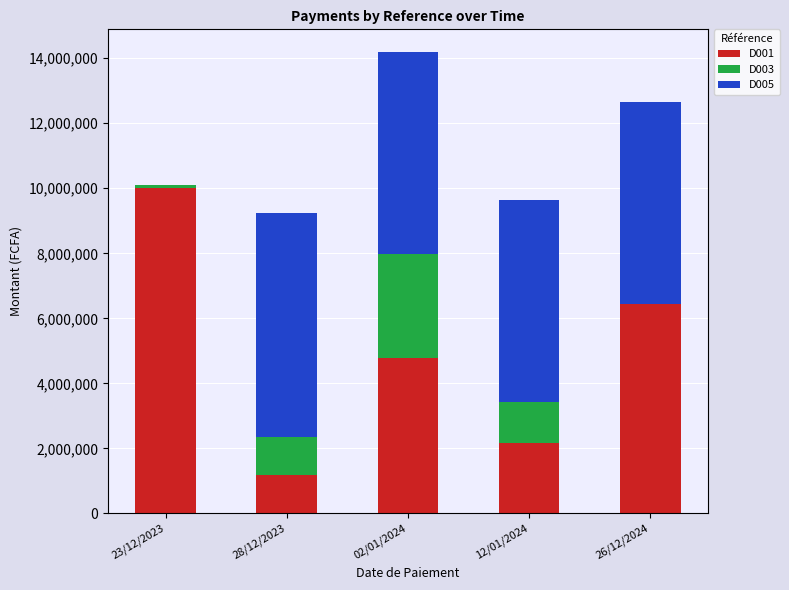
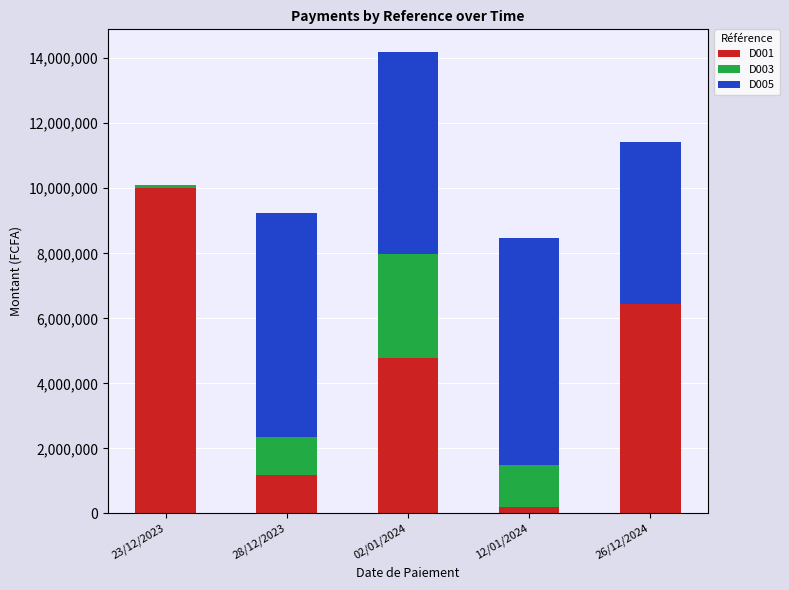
D001, 12/01/2024: 2,200,000 -> 200,000
D005, 12/01/2024: 6,200,000 -> 7,000,000
D005, 26/12/2024: 6,200,000 -> 5,000,000
